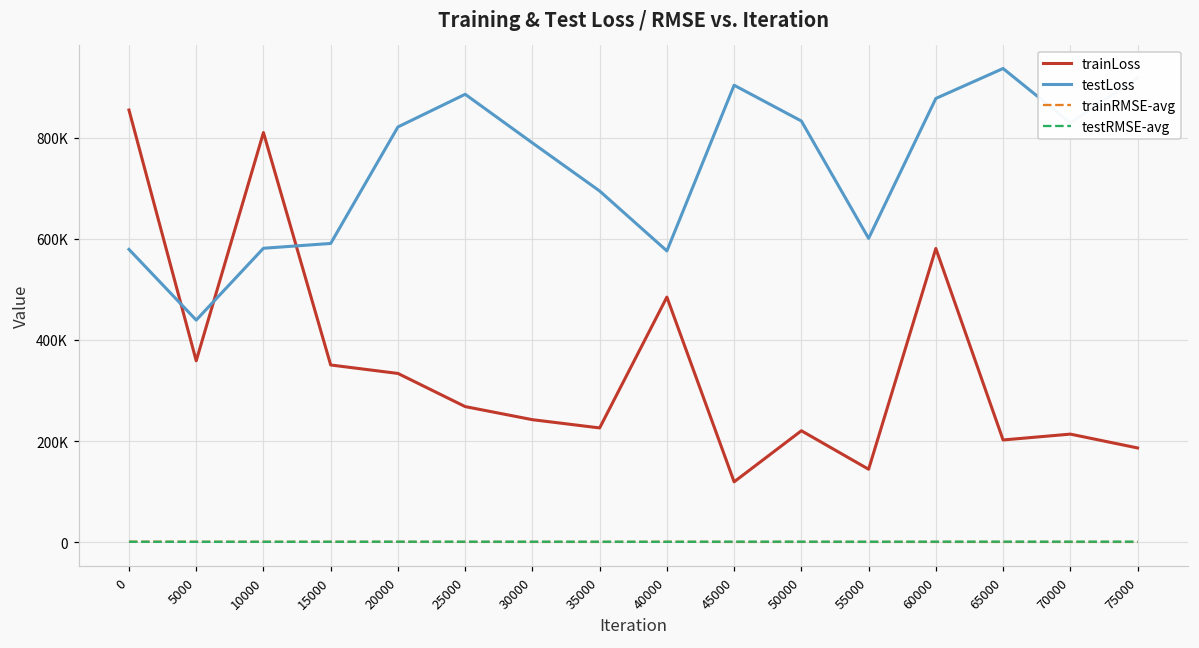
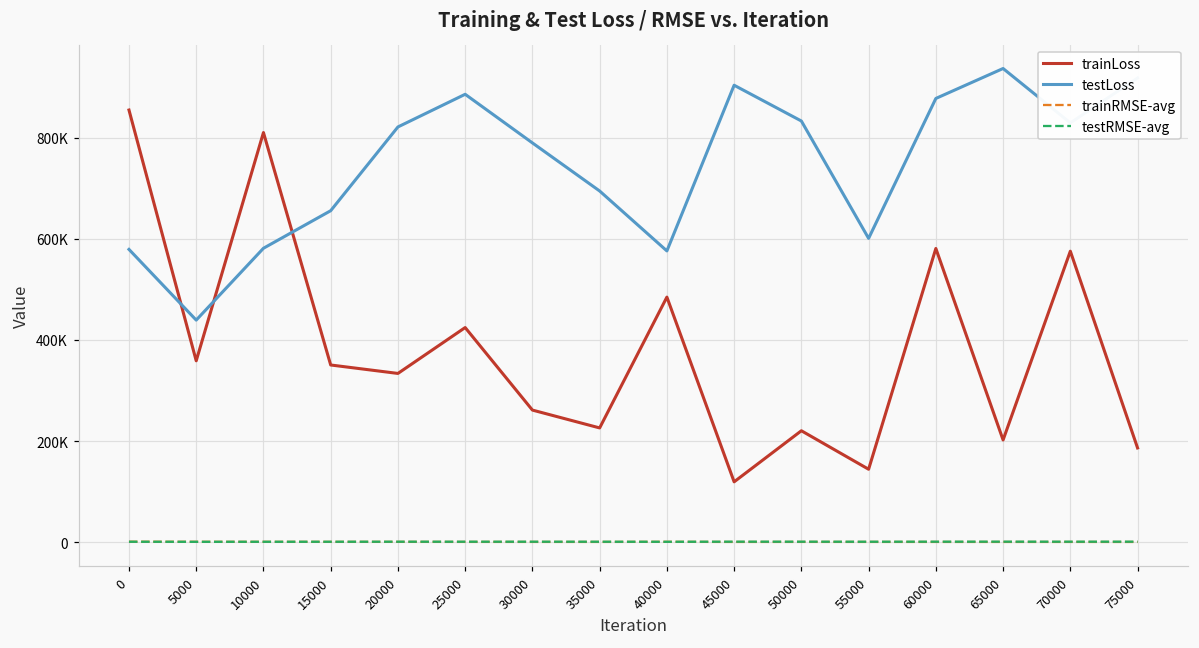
testLoss, 15000: 590000 -> 660000
trainLoss, 25000: 270000 -> 420000
trainLoss, 30000: 240000 -> 260000
trainLoss, 70000: 210000 -> 580000
